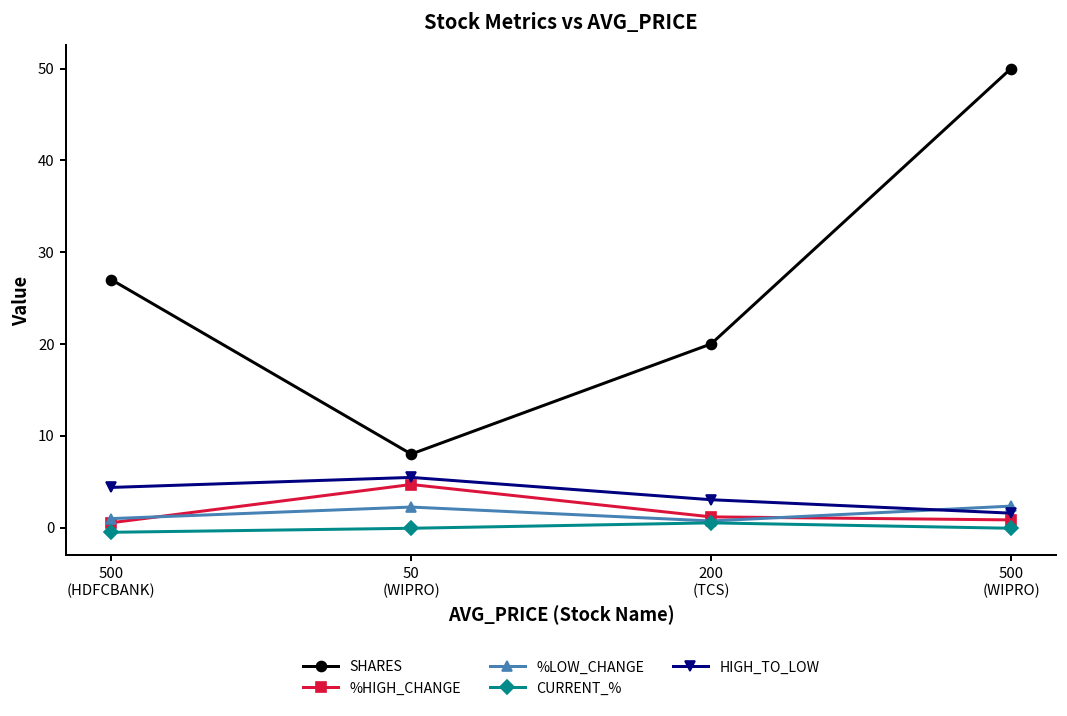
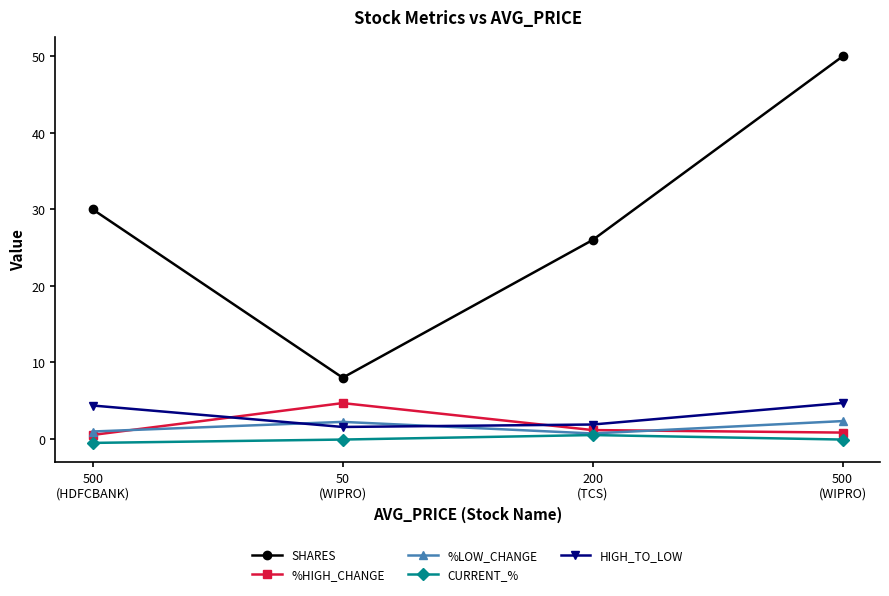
SHARES, 500 (HDFCBANK): 27 -> 30
HIGH_TO_LOW, 50 (WIPRO): 5 -> 2
SHARES, 200 (TCS): 20 -> 26
HIGH_TO_LOW, 200 (TCS): 3 -> 2
HIGH_TO_LOW, 500 (WIPRO): 2 -> 5
